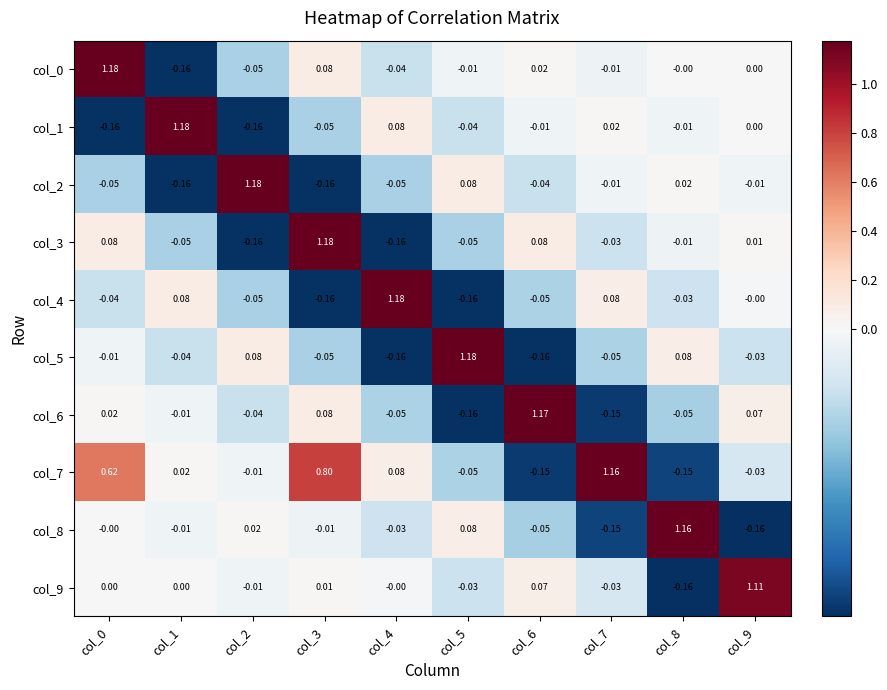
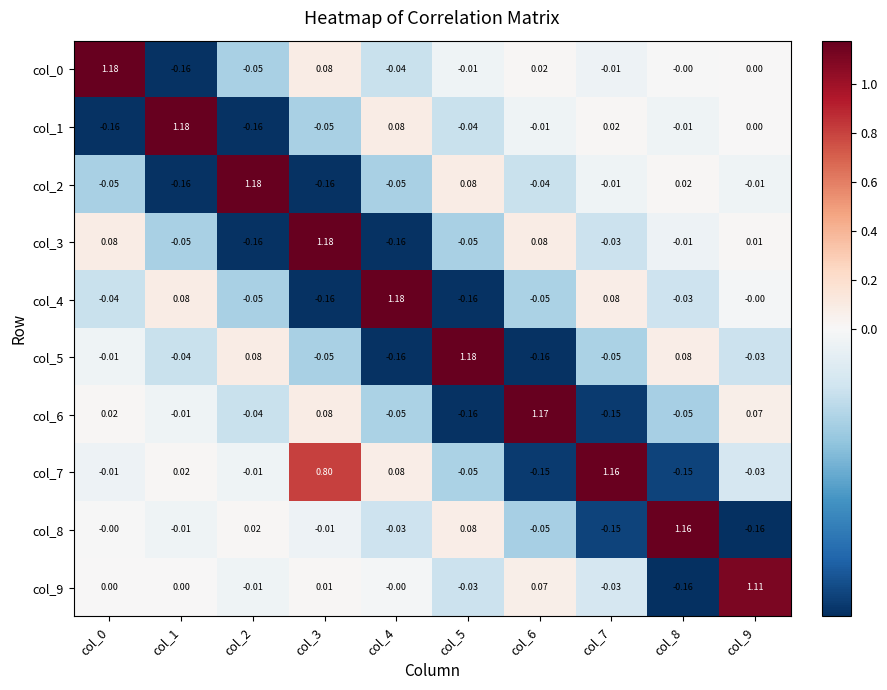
col_7, col_0: 0.62 -> -0.01
